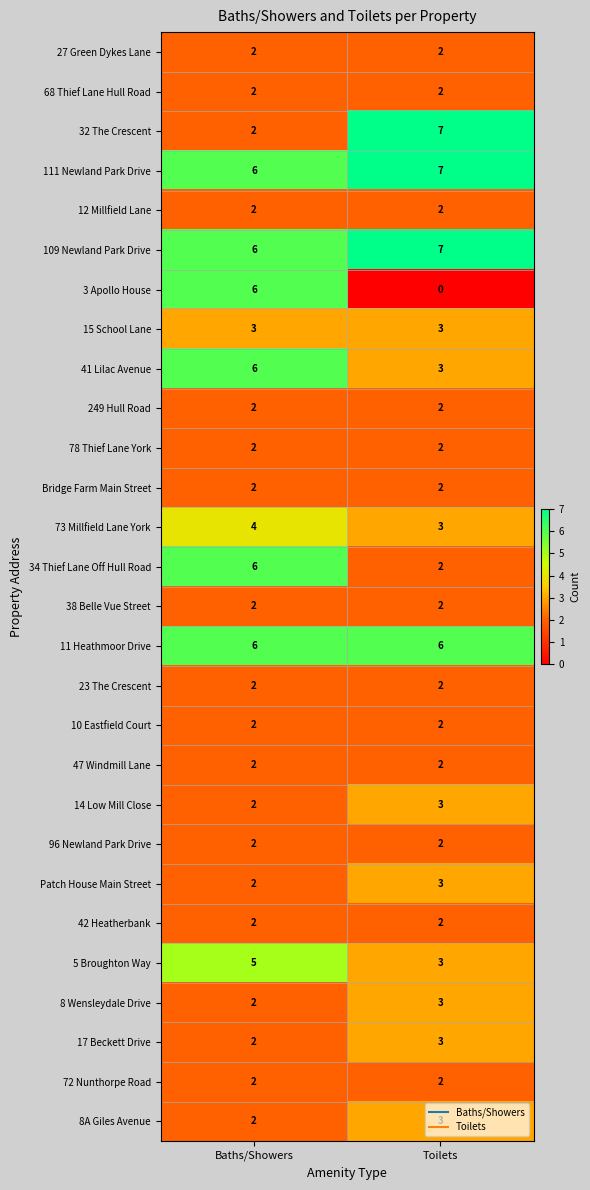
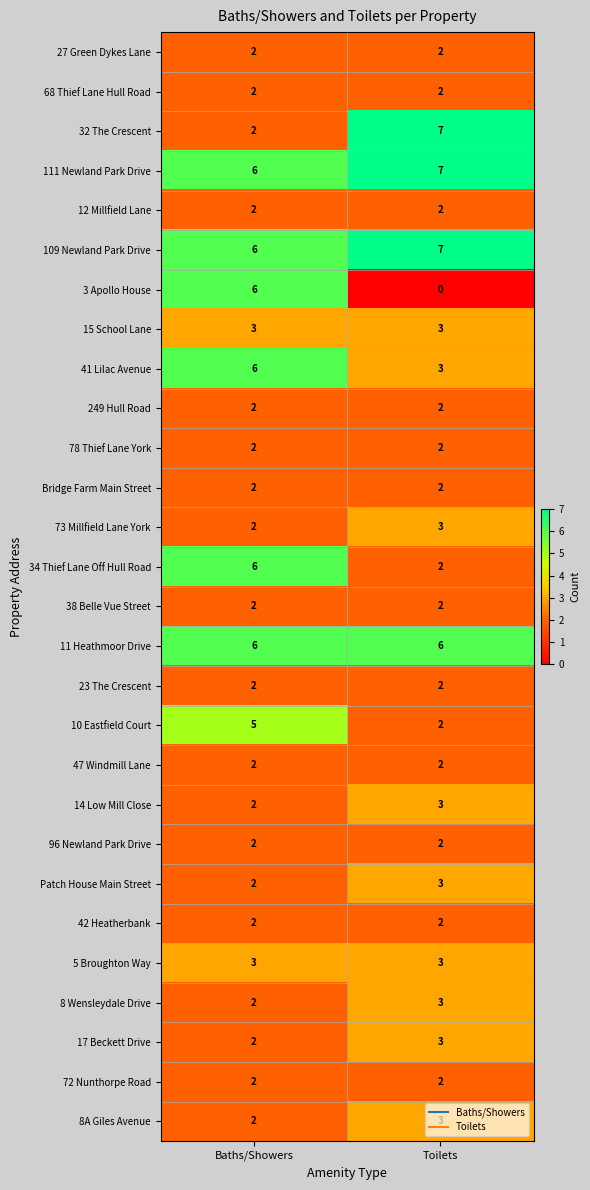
73 Millfield Lane York, Baths/Showers: 4 -> 2
10 Eastfield Court, Baths/Showers: 2 -> 5
5 Broughton Way, Baths/Showers: 5 -> 3
